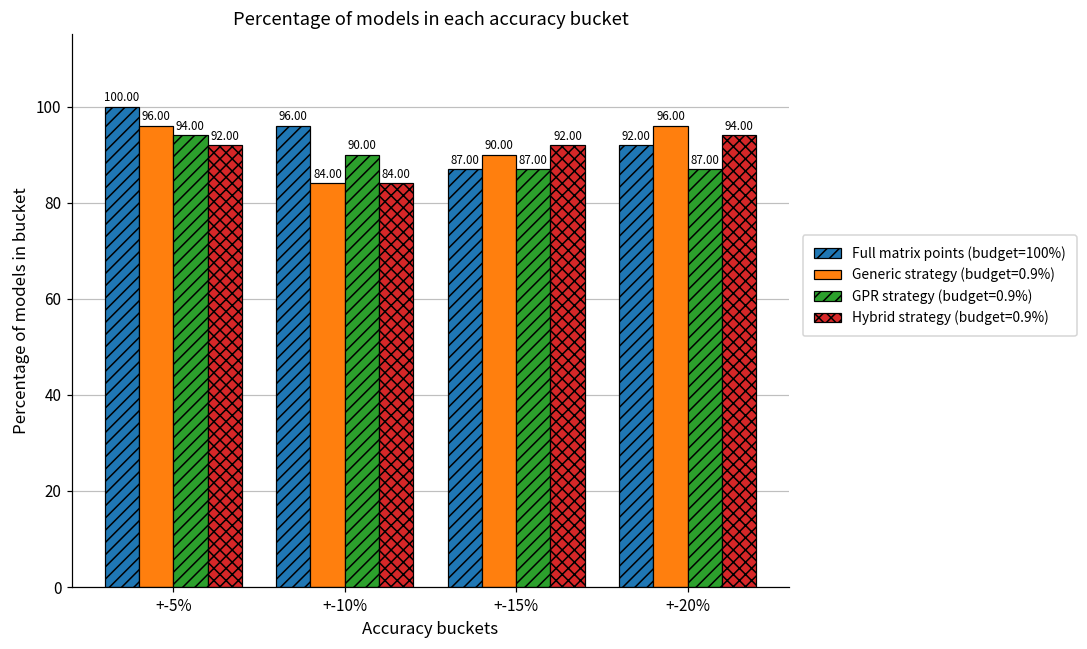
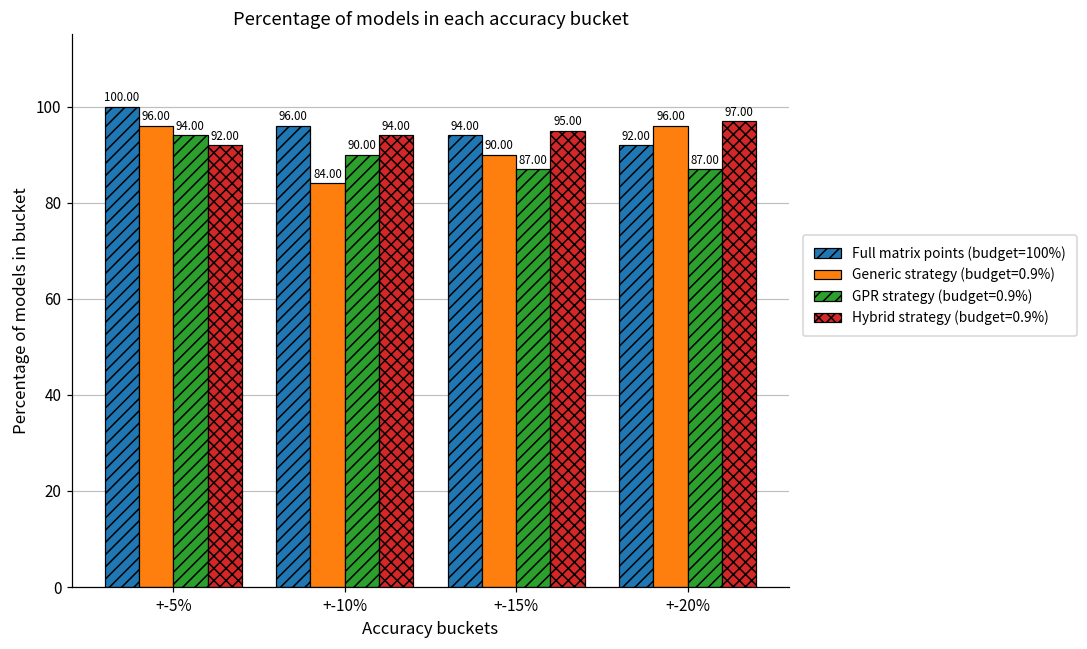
Hybrid strategy (budget=0.9%), +-10%: 84.00 -> 94.00
Full matrix points (budget=100%), +-15%: 87.00 -> 94.00
Hybrid strategy (budget=0.9%), +-15%: 92.00 -> 95.00
Hybrid strategy (budget=0.9%), +-20%: 94.00 -> 97.00
